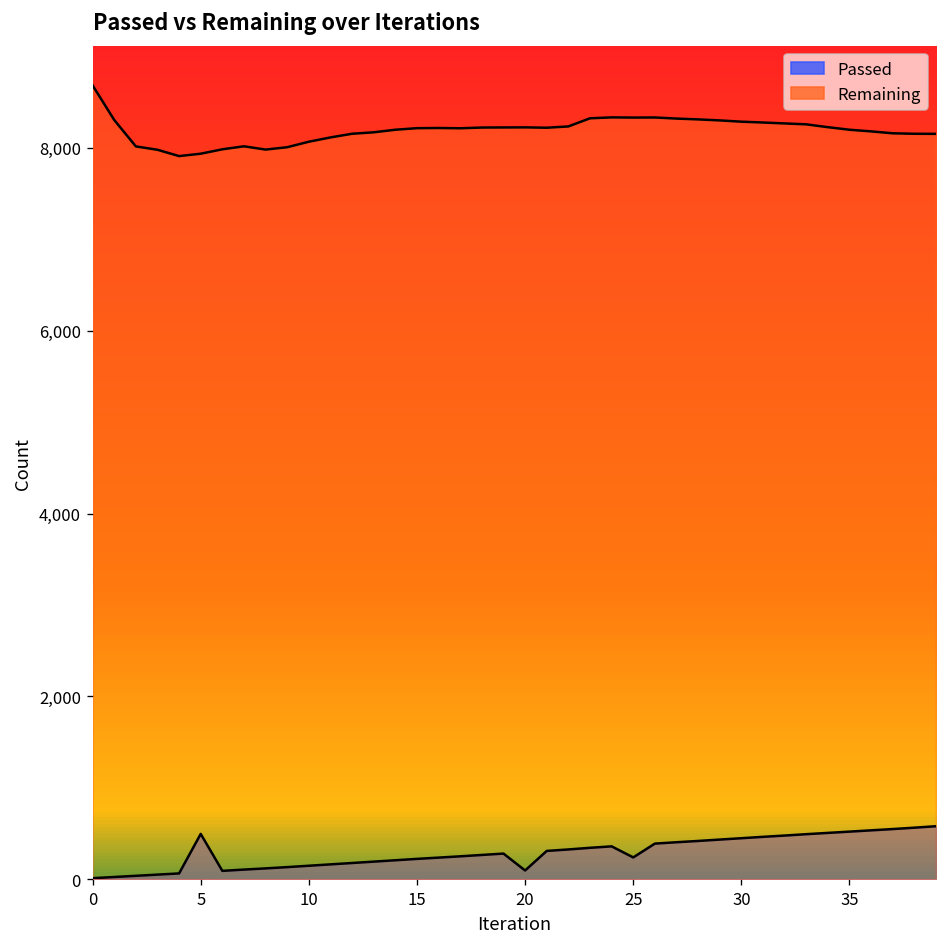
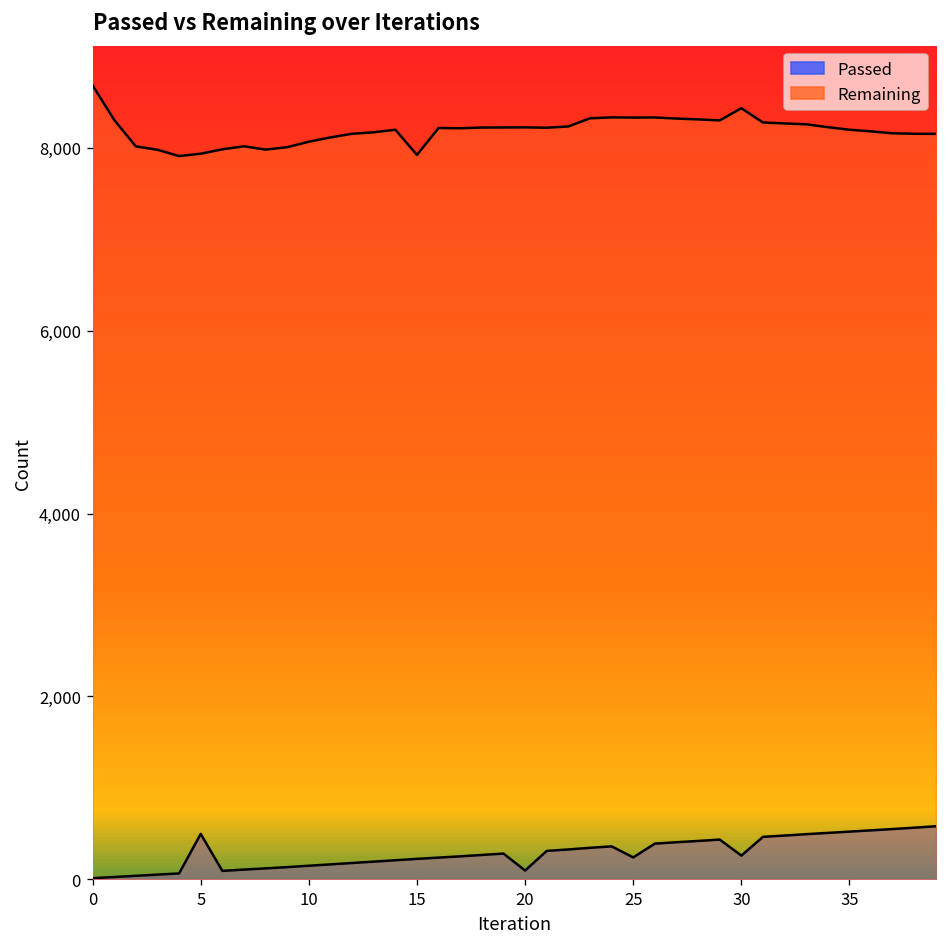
Remaining, 15: 8,200 -> 7,900
Passed, 30: 500 -> 300
Remaining, 30: 8,300 -> 8,400
